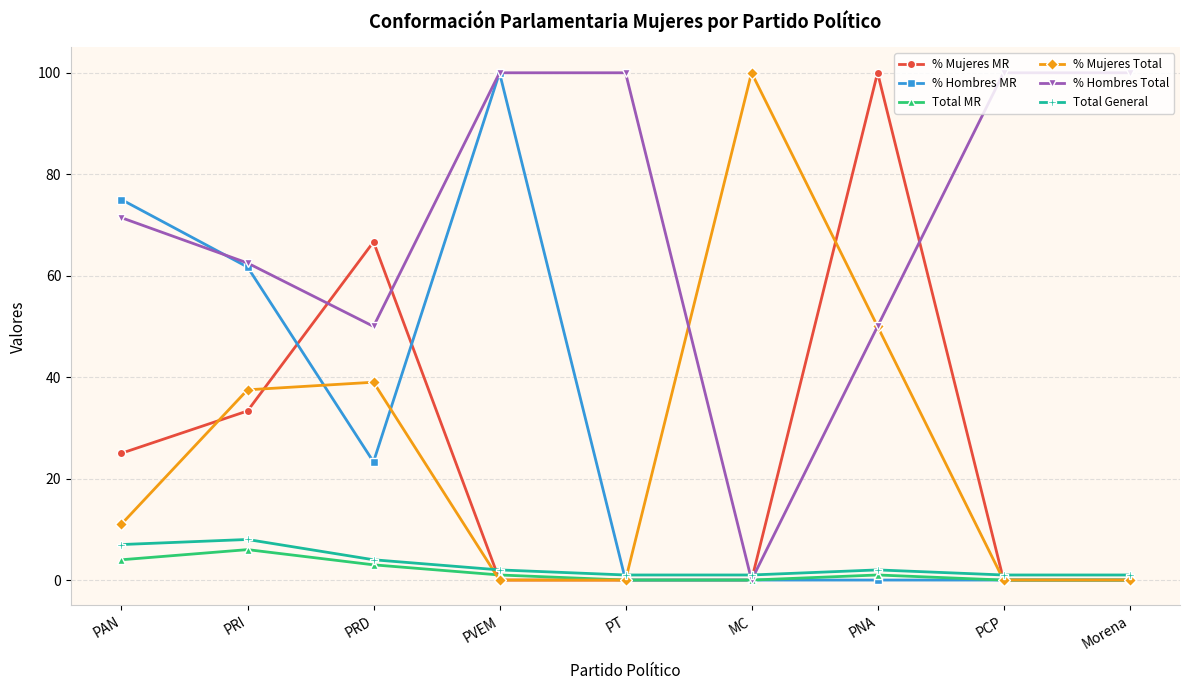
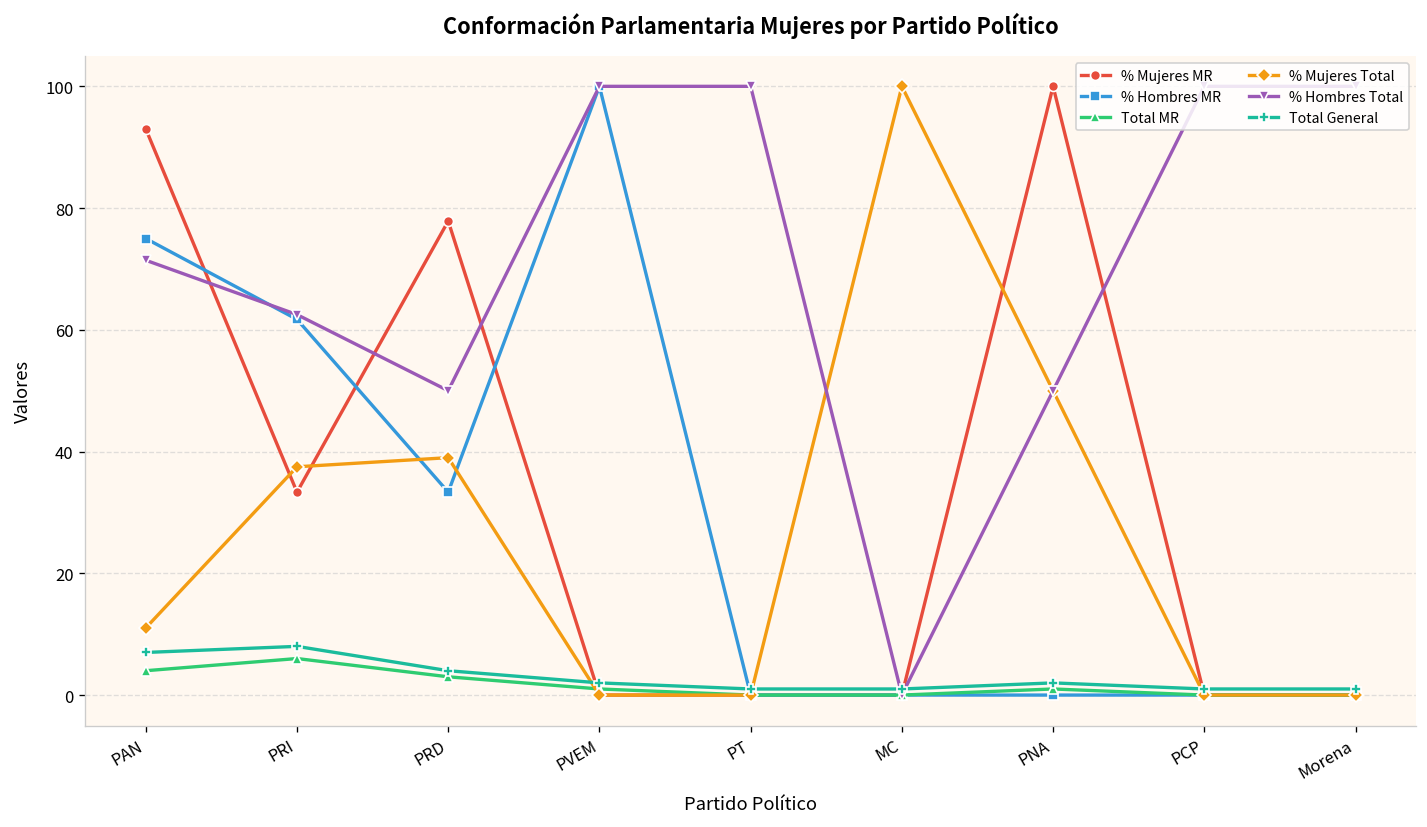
% Mujeres MR, PAN: 25 -> 93
% Mujeres MR, PRD: 67 -> 78
% Hombres MR, PRD: 23 -> 33
